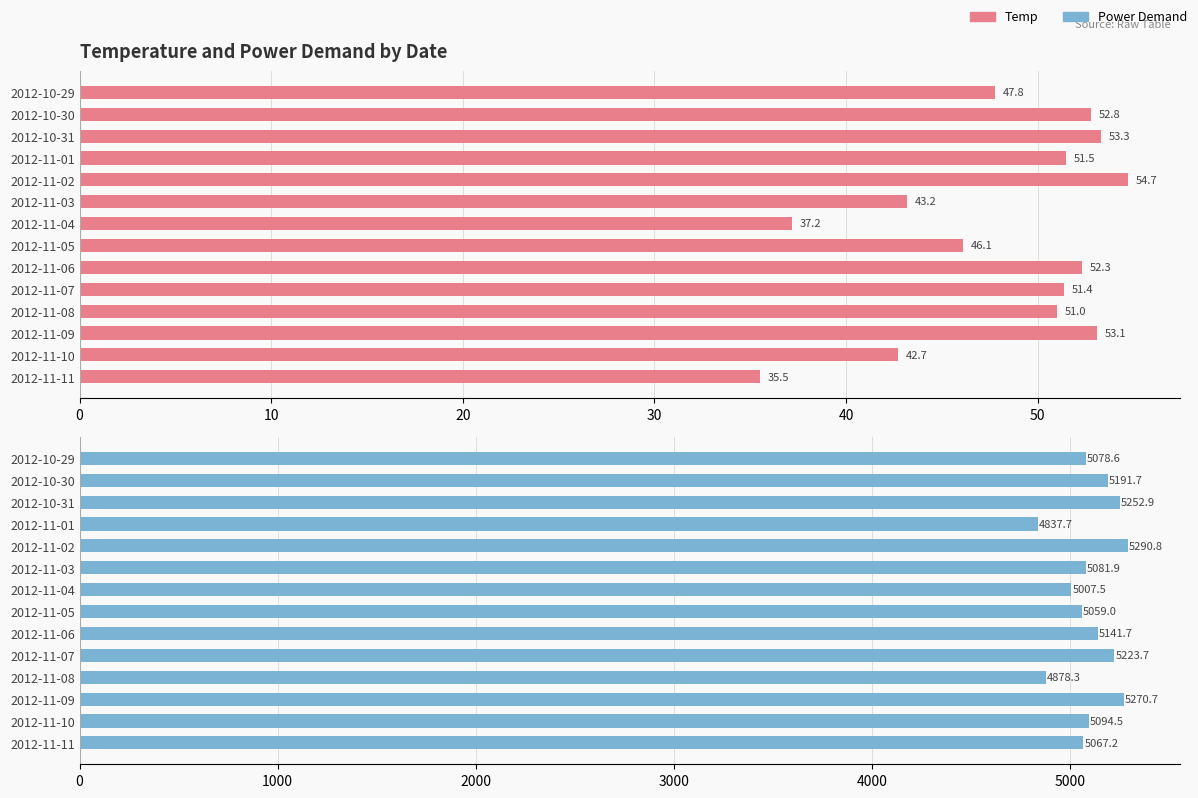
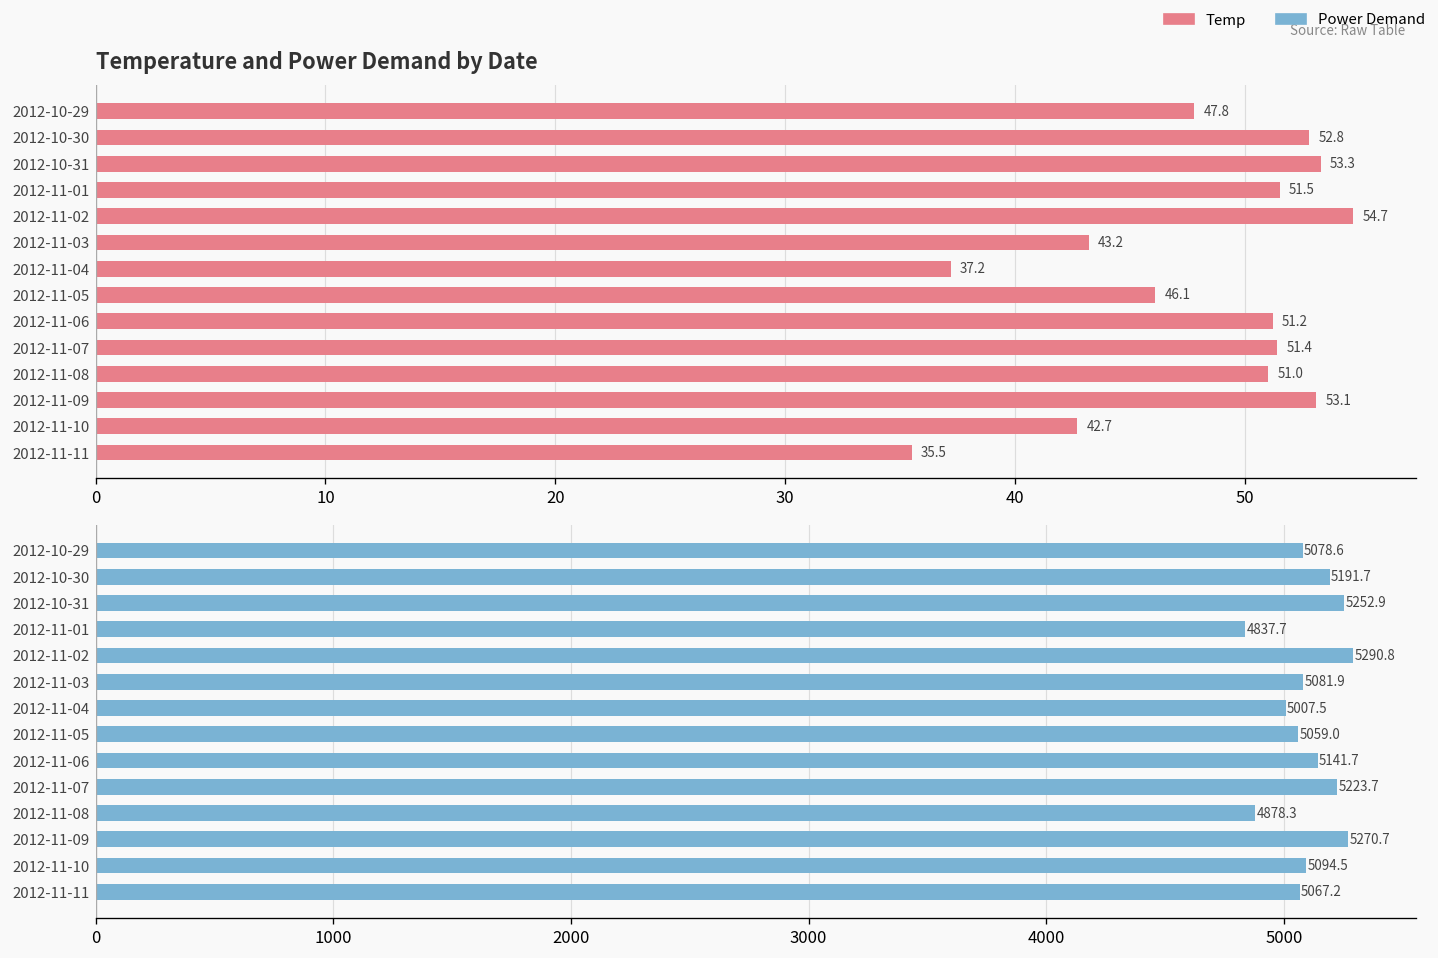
Temperature and Power Demand by Date, 2012-11-06: 52.3 -> 51.2
